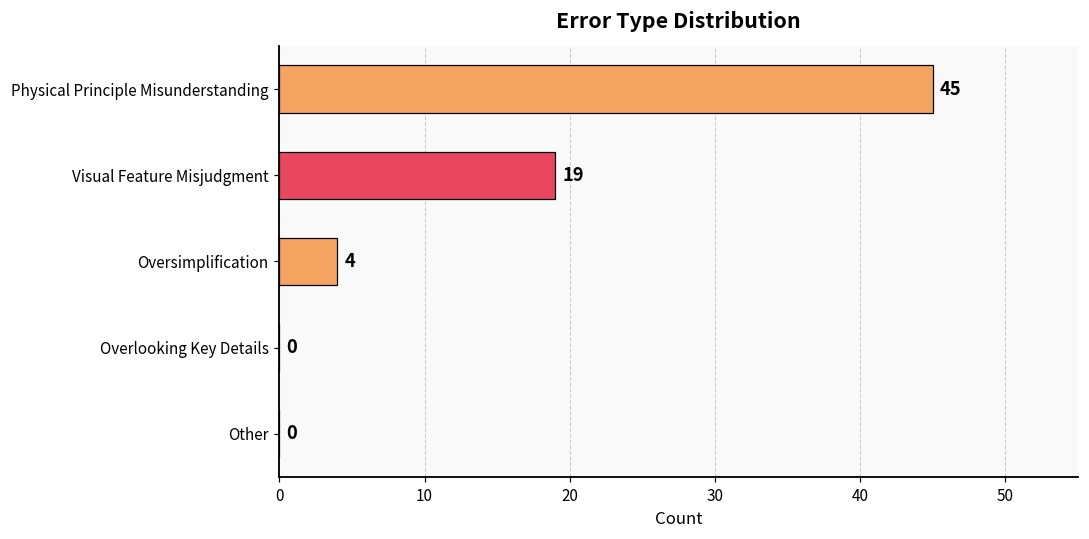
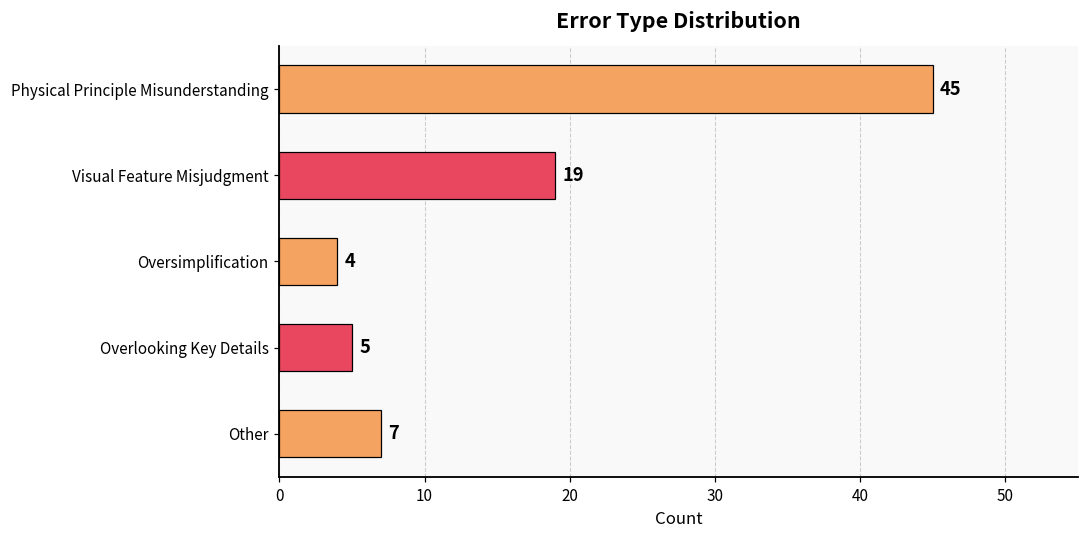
Overlooking Key Details: 0 -> 5
Other: 0 -> 7
